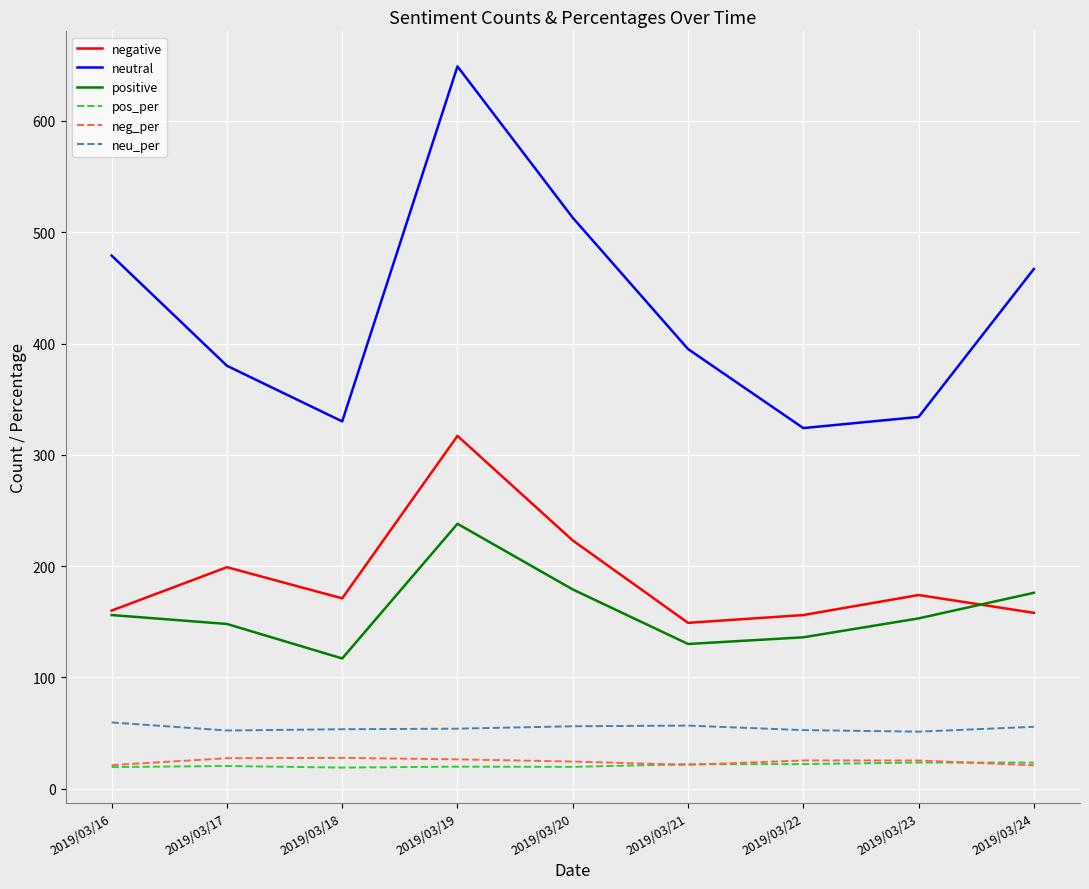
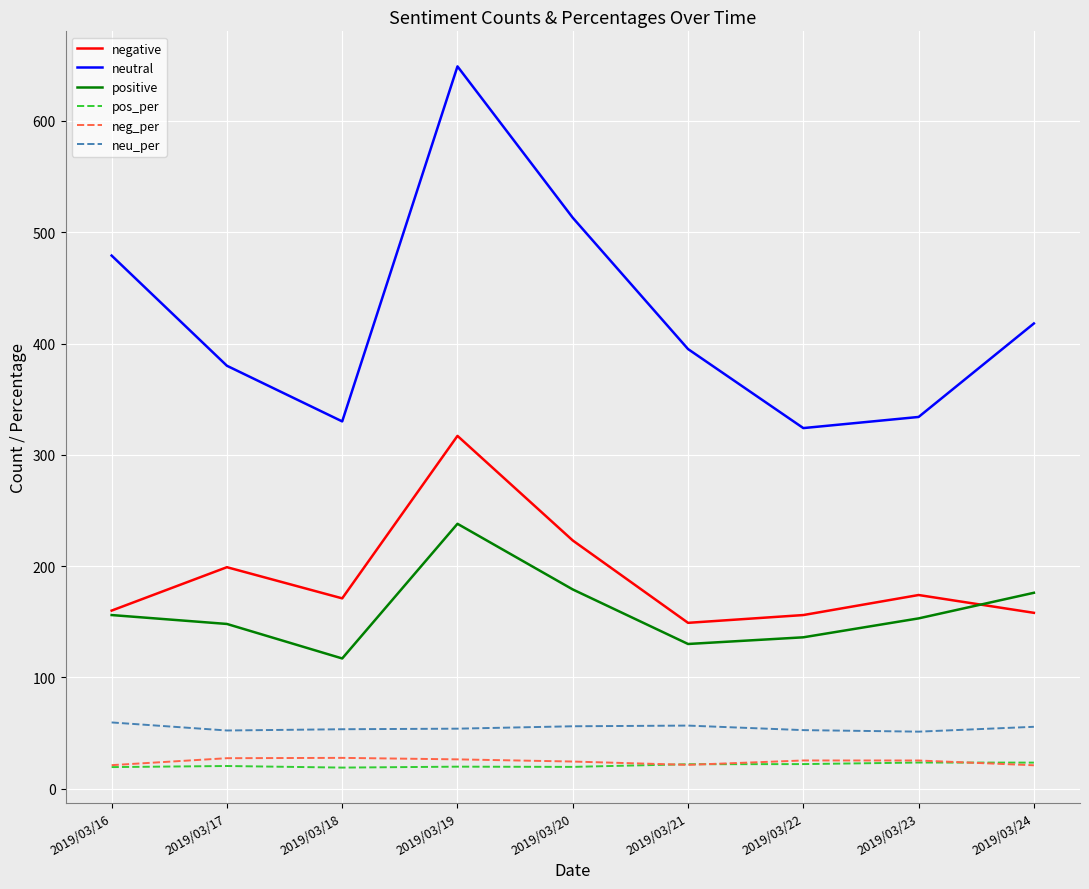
neutral, 2019/03/24: 467 -> 418
